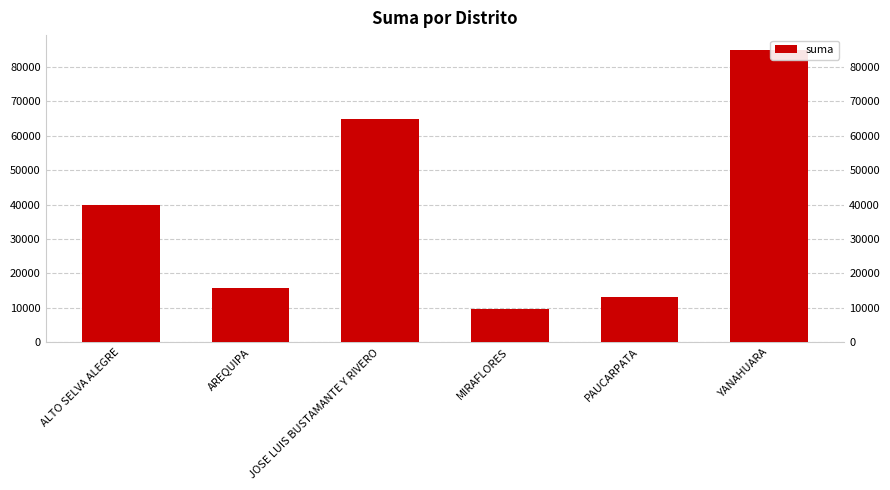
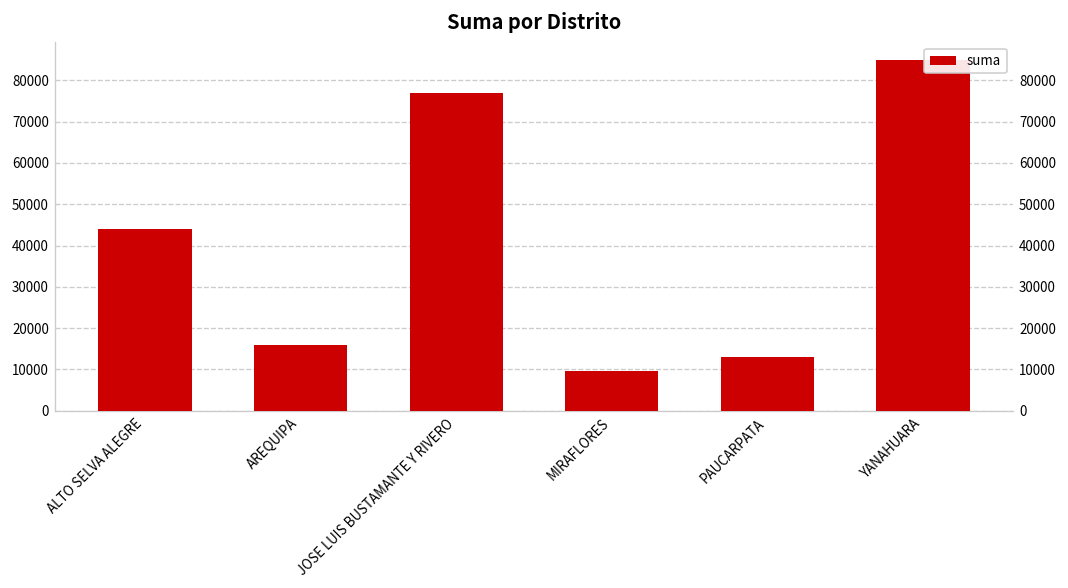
ALTO SELVA ALEGRE: 40000 -> 44000
JOSE LUIS BUSTAMANTE Y RIVERO: 65000 -> 77000
